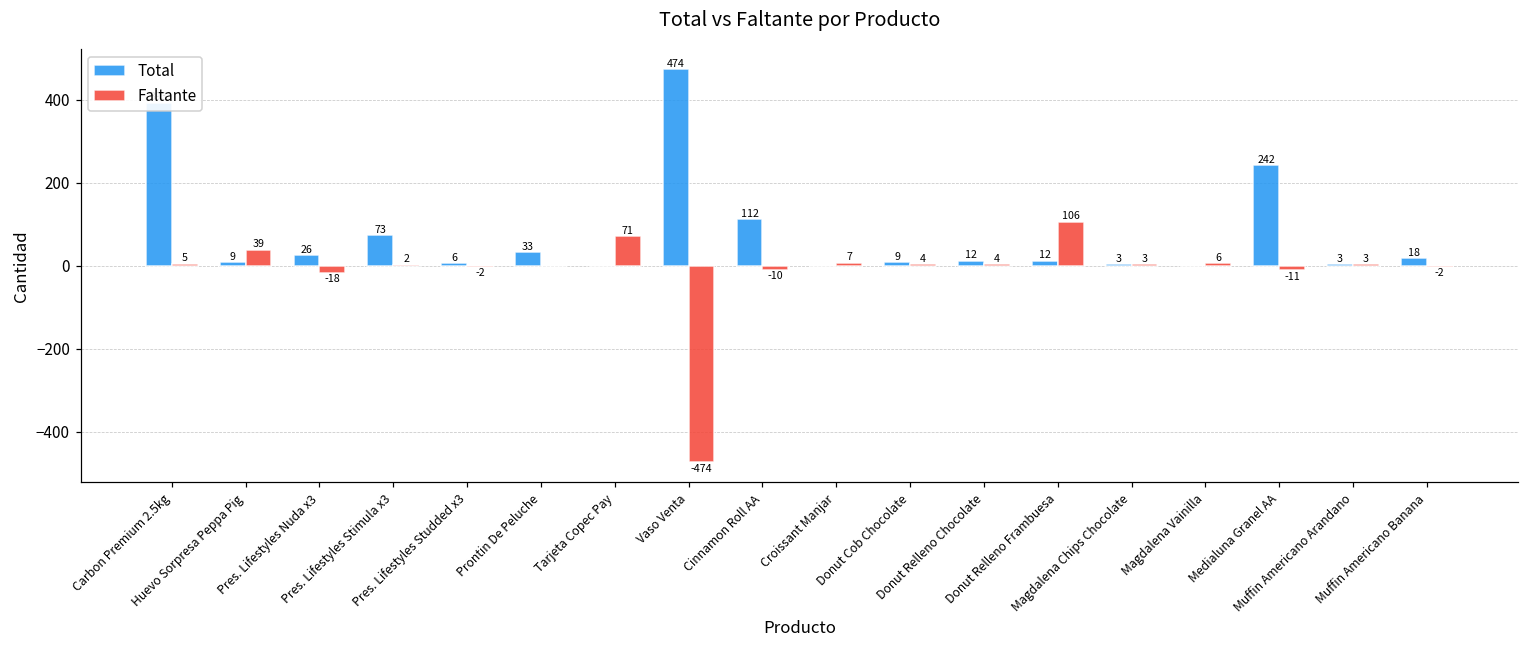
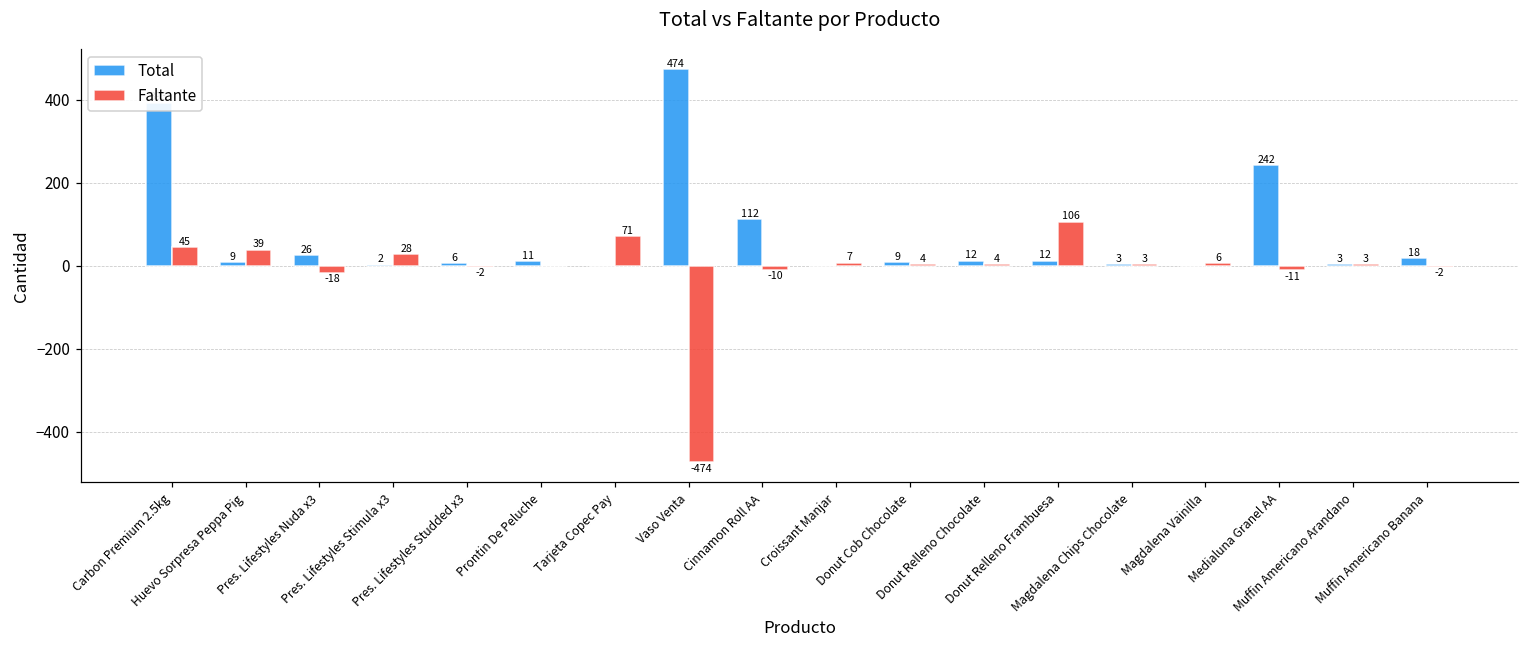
Faltante, Carbon Premium 2.5kg: 5 -> 45
Total, Pres. Lifestyles Stimula x3: 73 -> 2
Faltante, Pres. Lifestyles Stimula x3: 2 -> 28
Total, Prontin De Peluche: 33 -> 11
